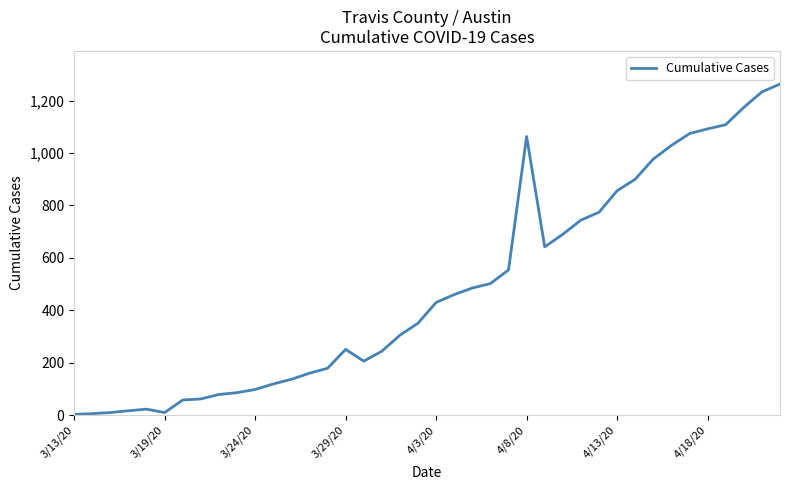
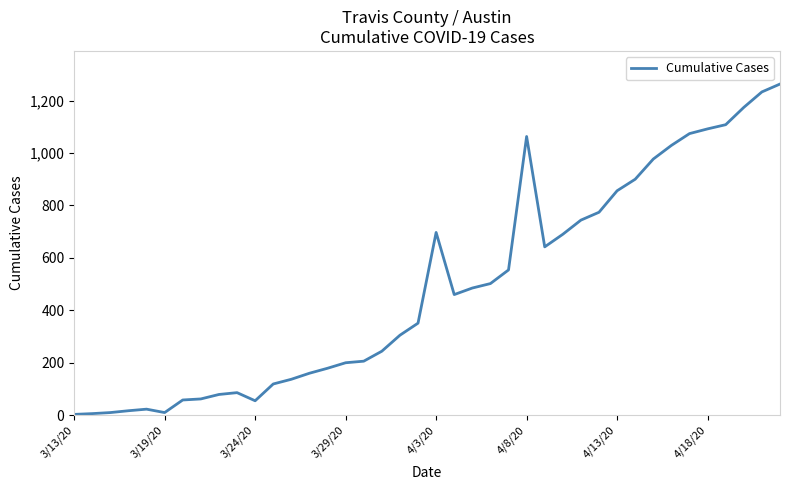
3/24/20: 100 -> 60
3/29/20: 250 -> 200
4/3/20: 430 -> 700
